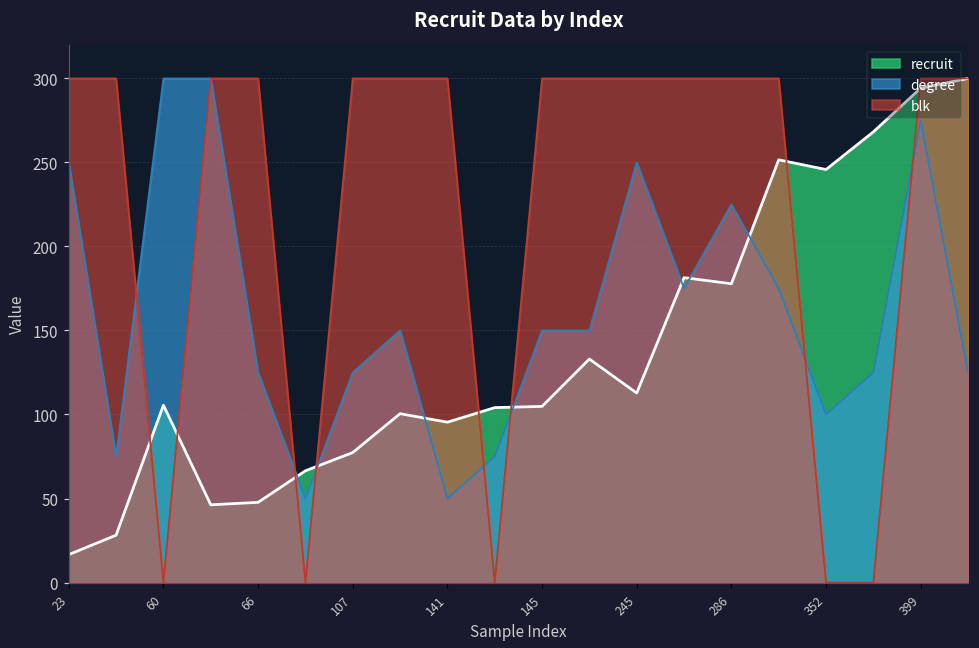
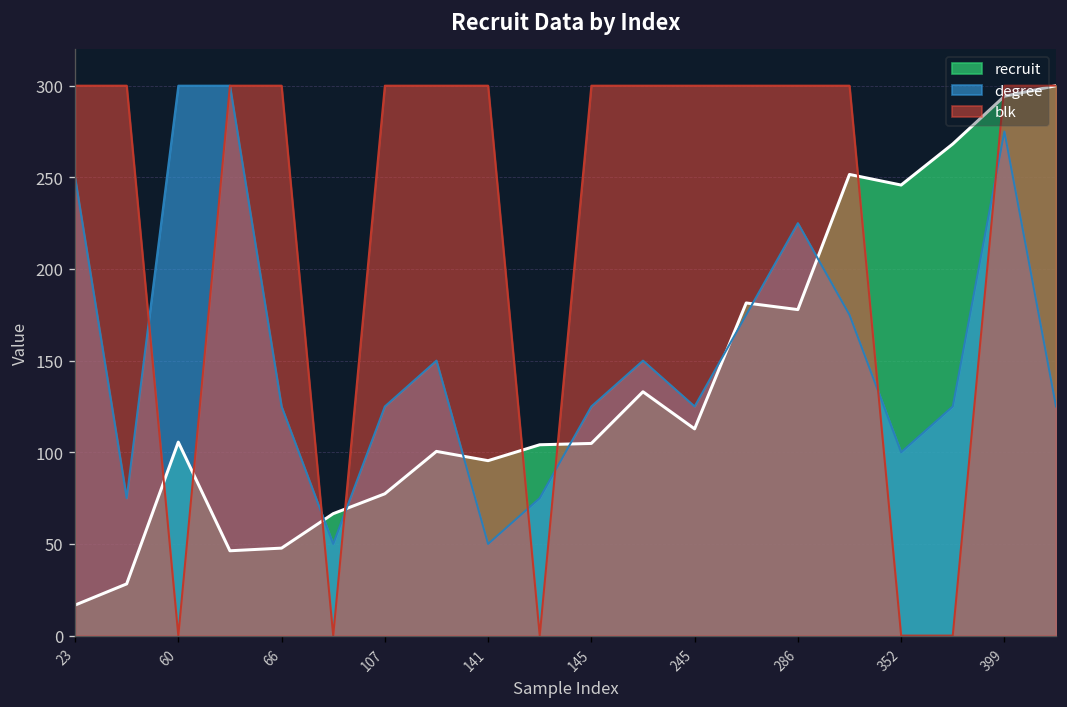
degree, 145: 150 -> 125
degree, 245: 250 -> 125
